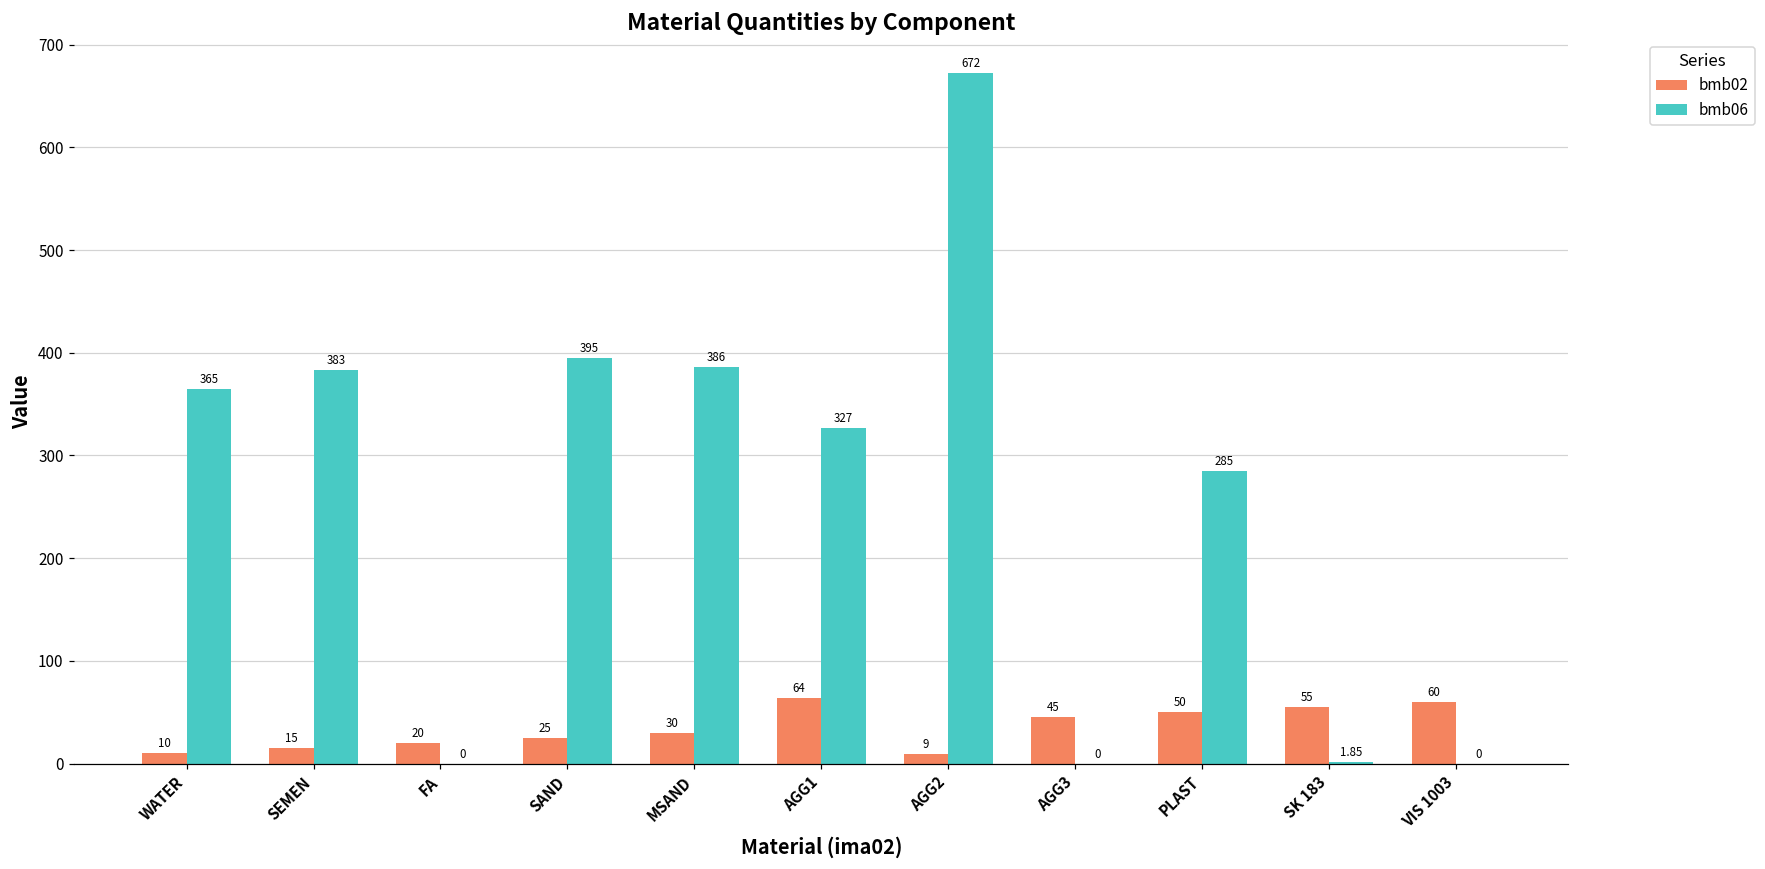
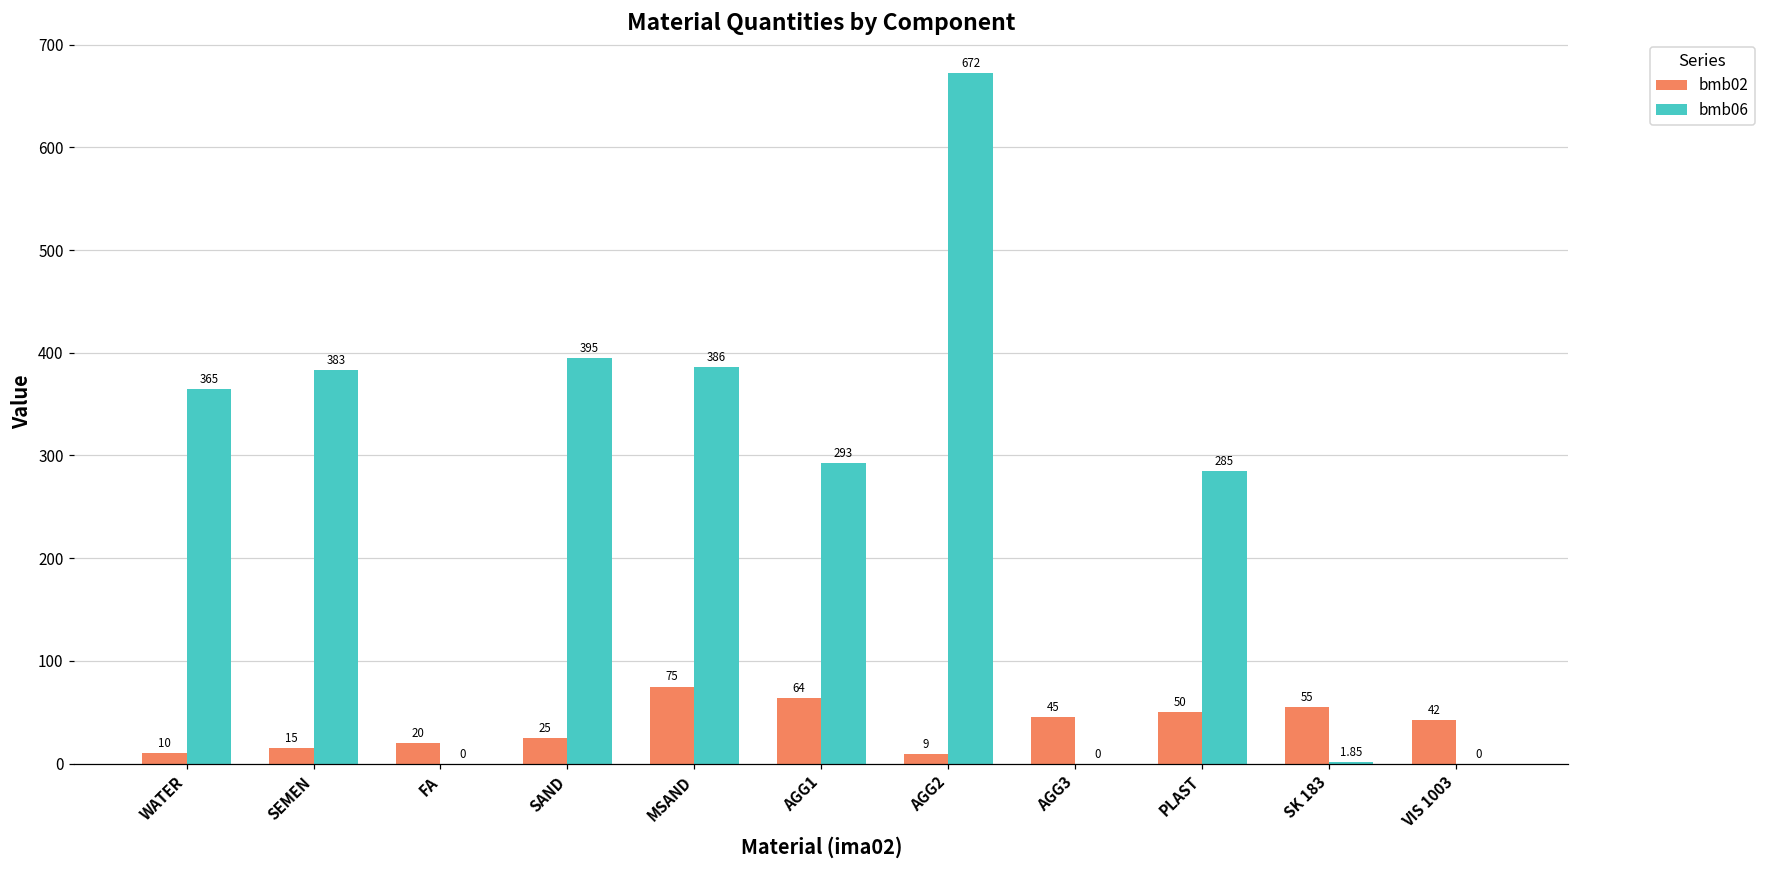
bmb02, MSAND: 30 -> 75
bmb06, AGG1: 327 -> 293
bmb02, VIS 1003: 60 -> 42
